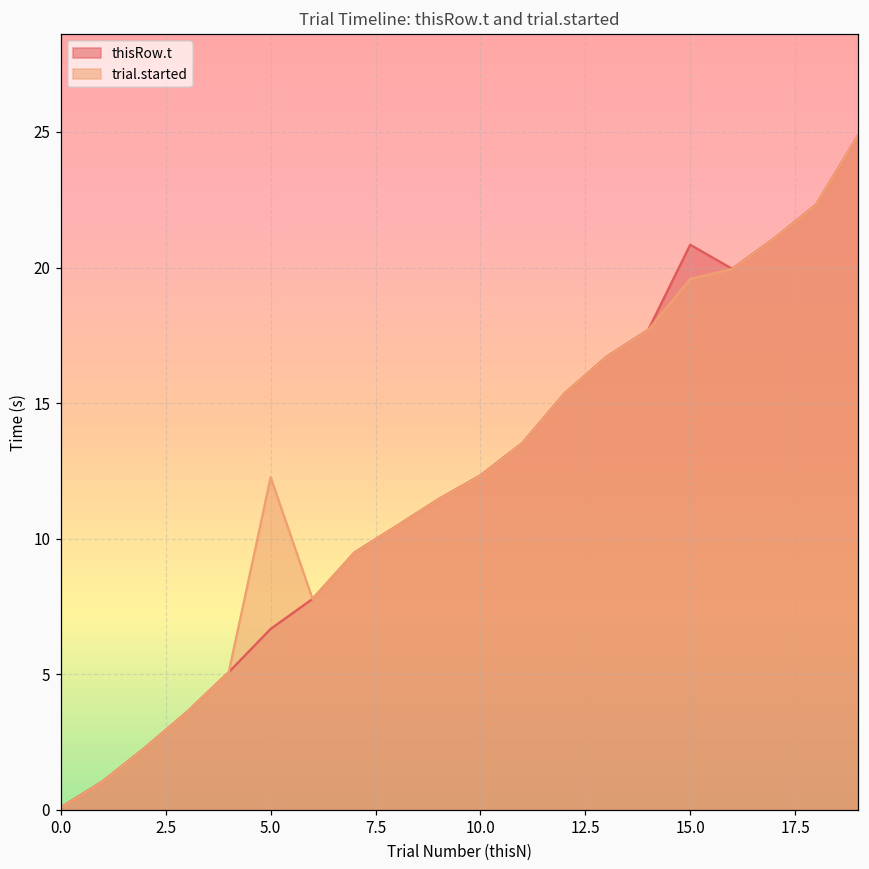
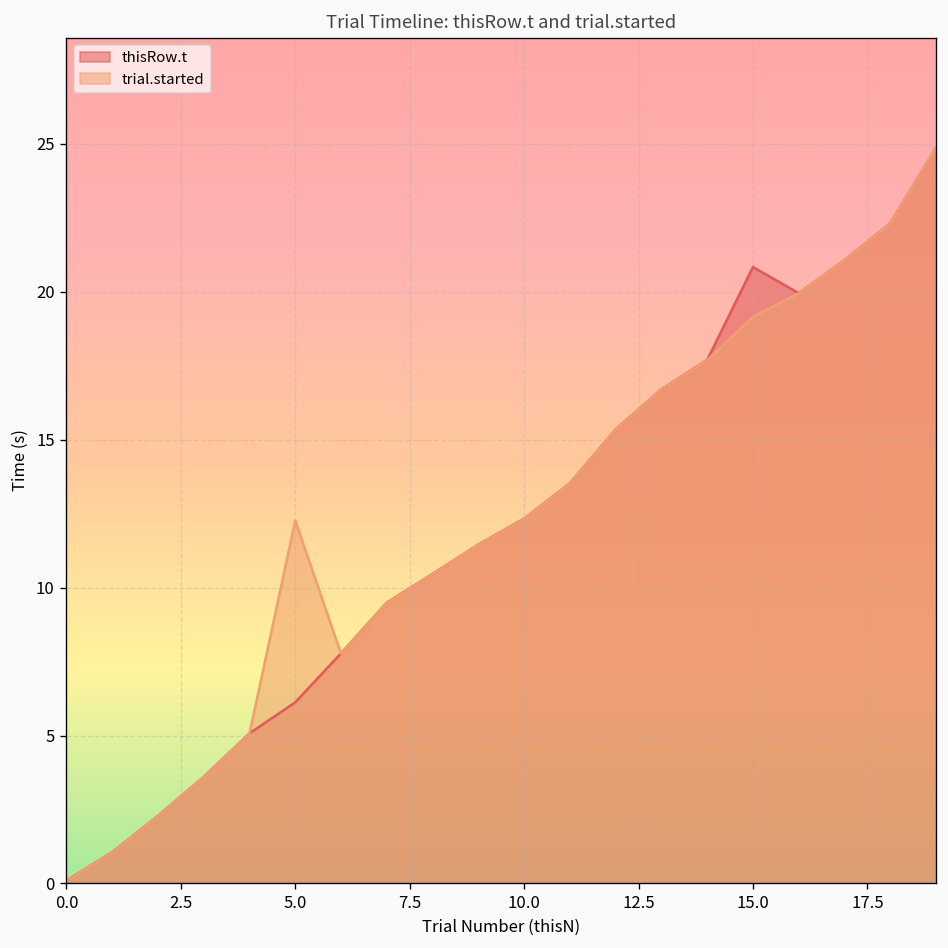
thisRow.t, 5.0: 6.7 -> 6.1
trial.started, 15.0: 19.6 -> 19.2
